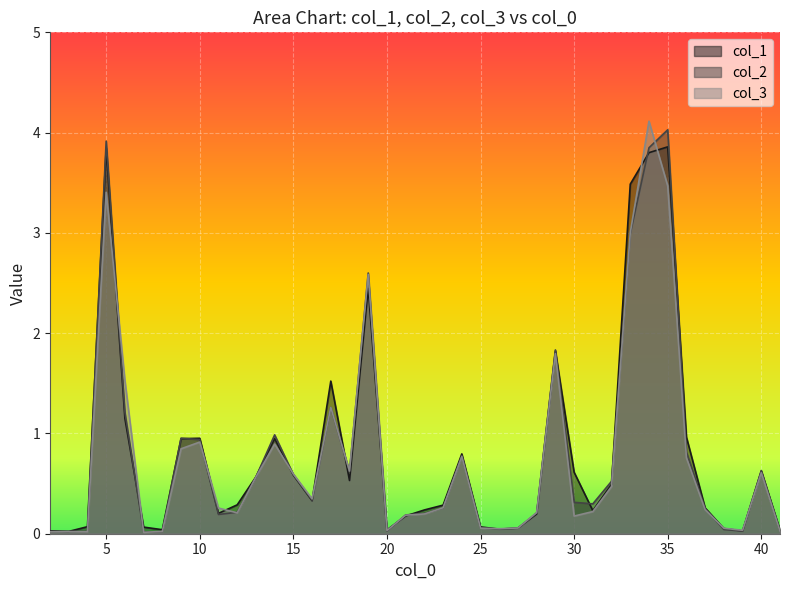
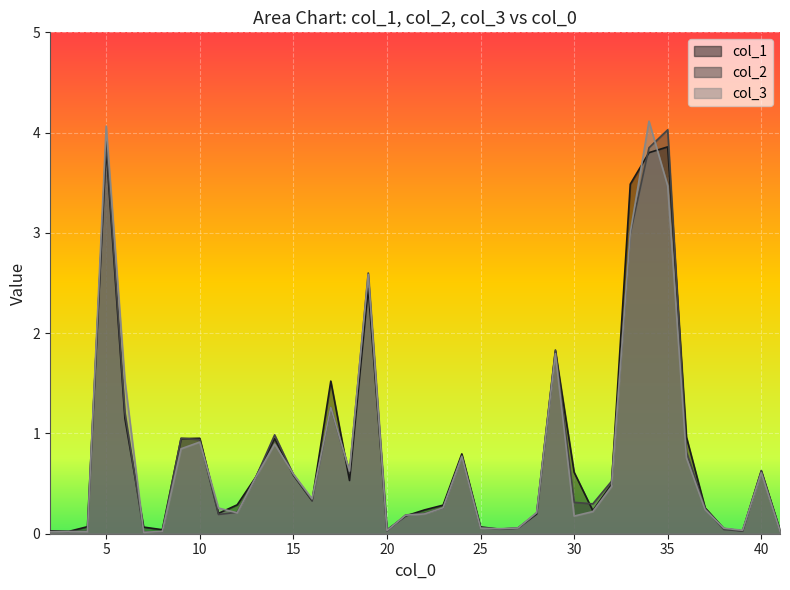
col_3, 5: 3.41 -> 4.07
